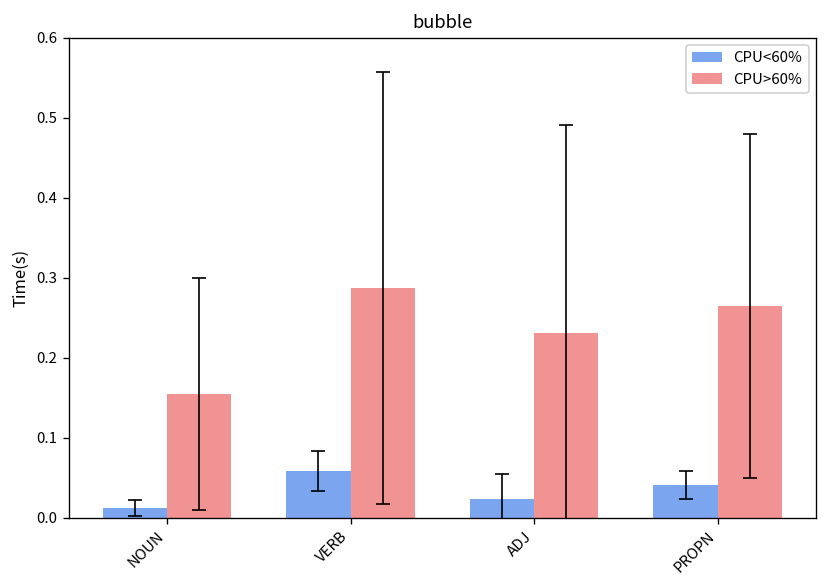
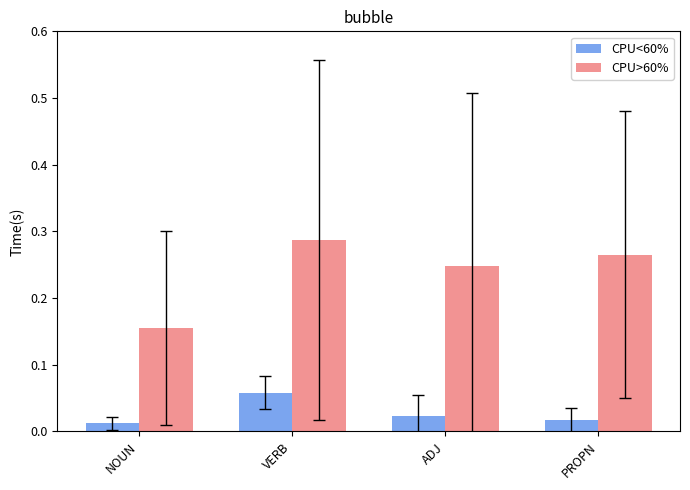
CPU>60%, ADJ: 0.23 -> 0.25
CPU<60%, PROPN: 0.04 -> 0.02
